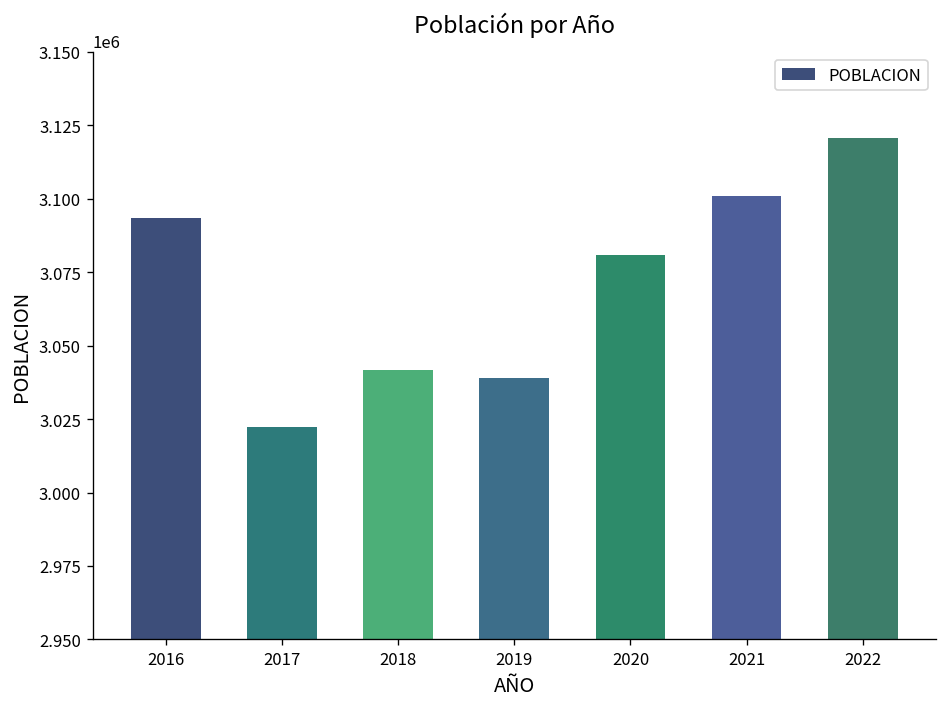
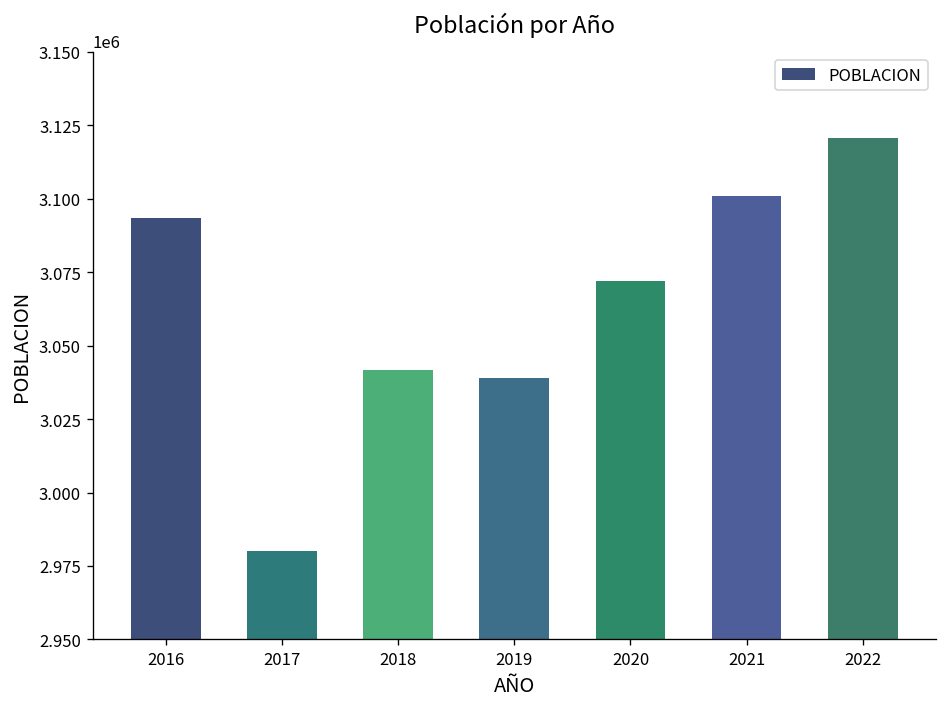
2017: 3022000 -> 2980000
2020: 3081000 -> 3072000
